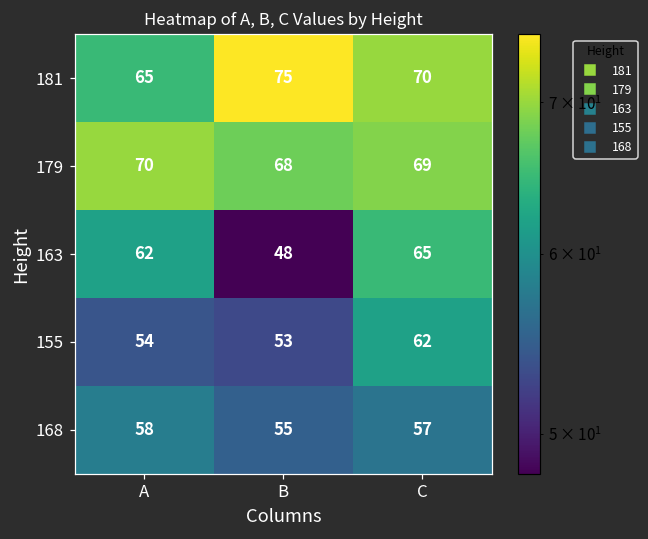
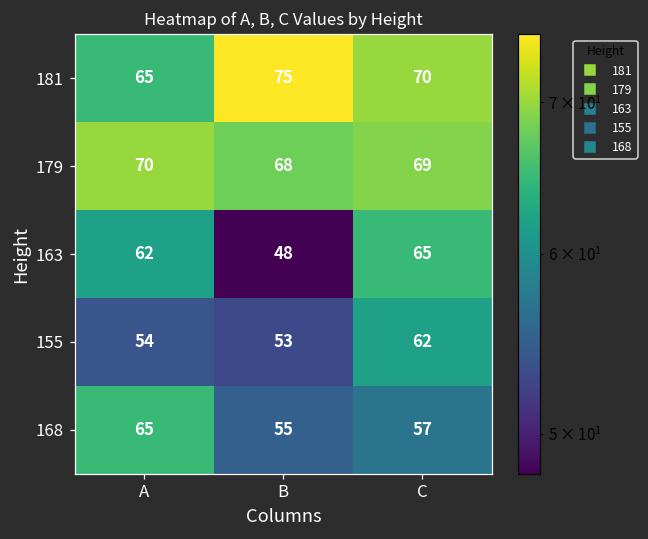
168, A: 58 -> 65
